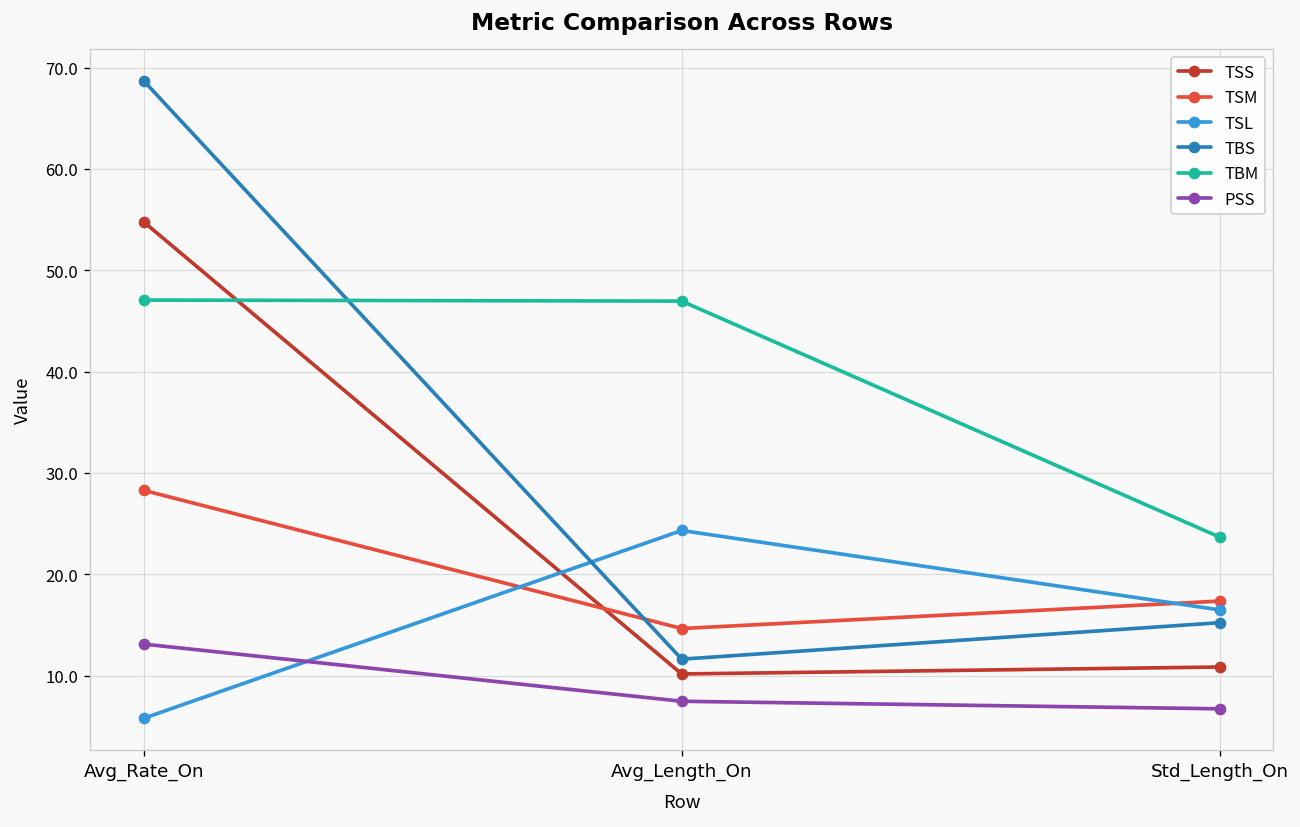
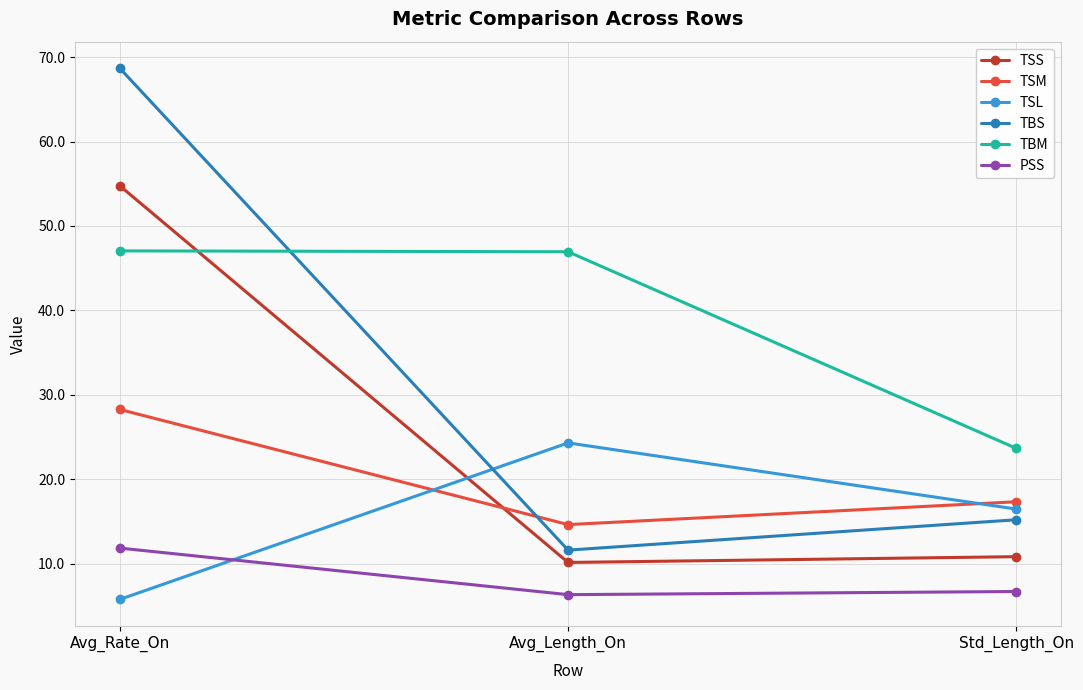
PSS, Avg_Rate_On: 13 -> 12
PSS, Avg_Length_On: 7 -> 6
